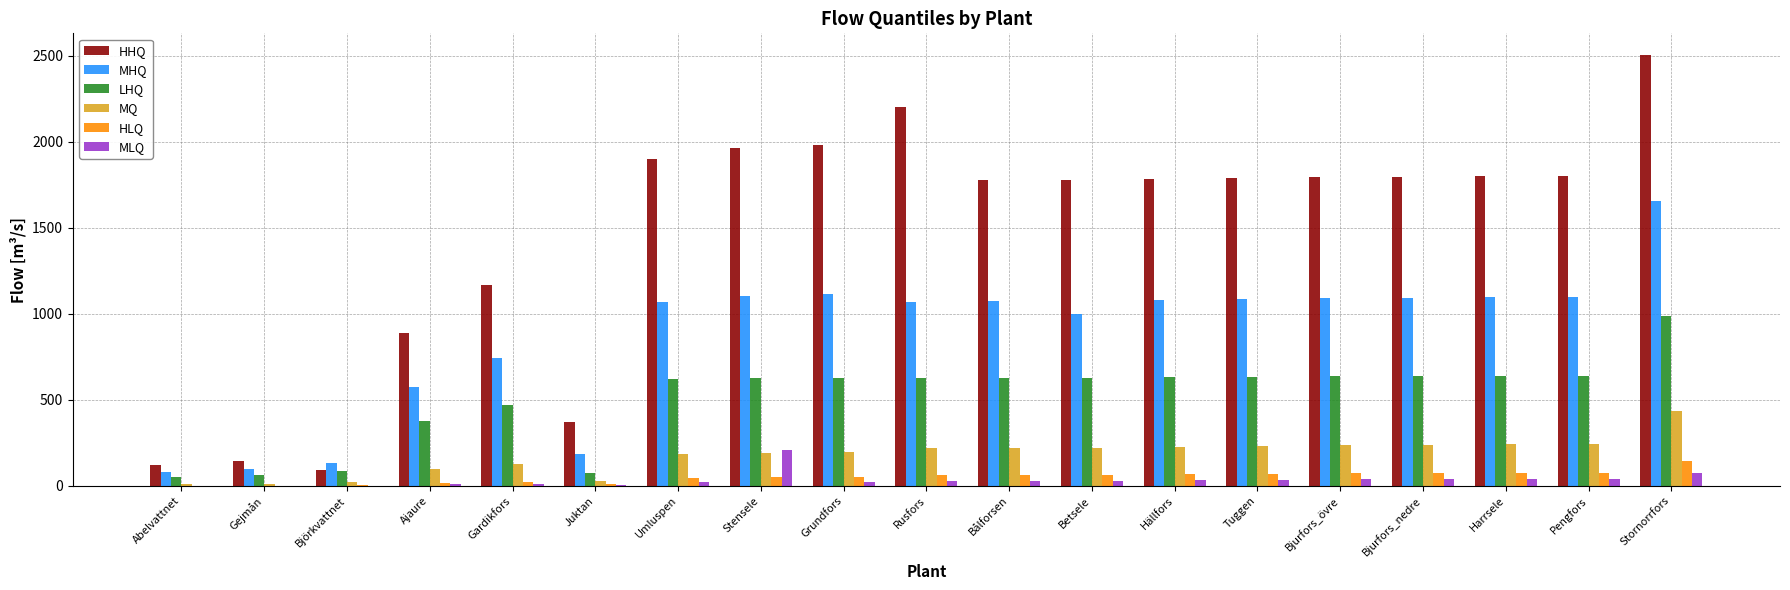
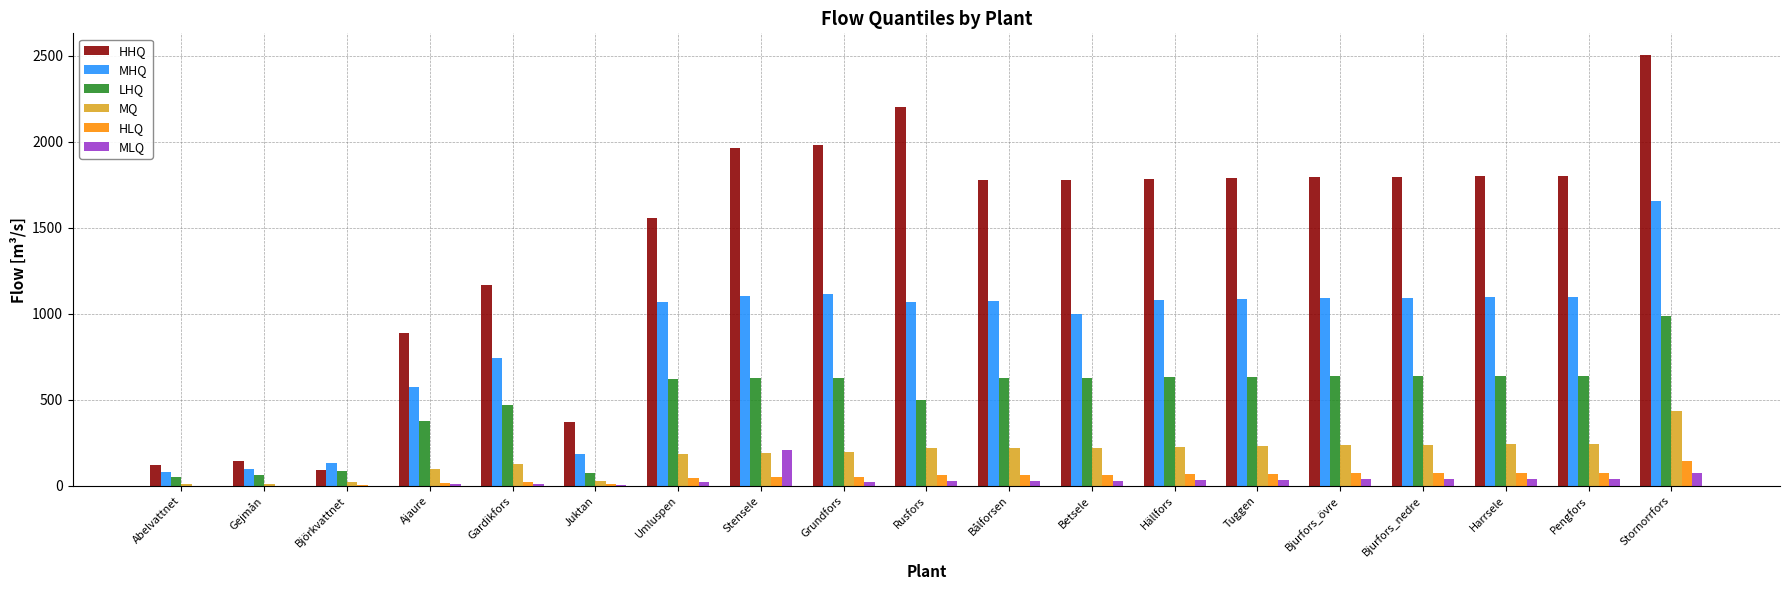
HHQ, Umluspen: 1900 -> 1560
LHQ, Rusfors: 630 -> 500
